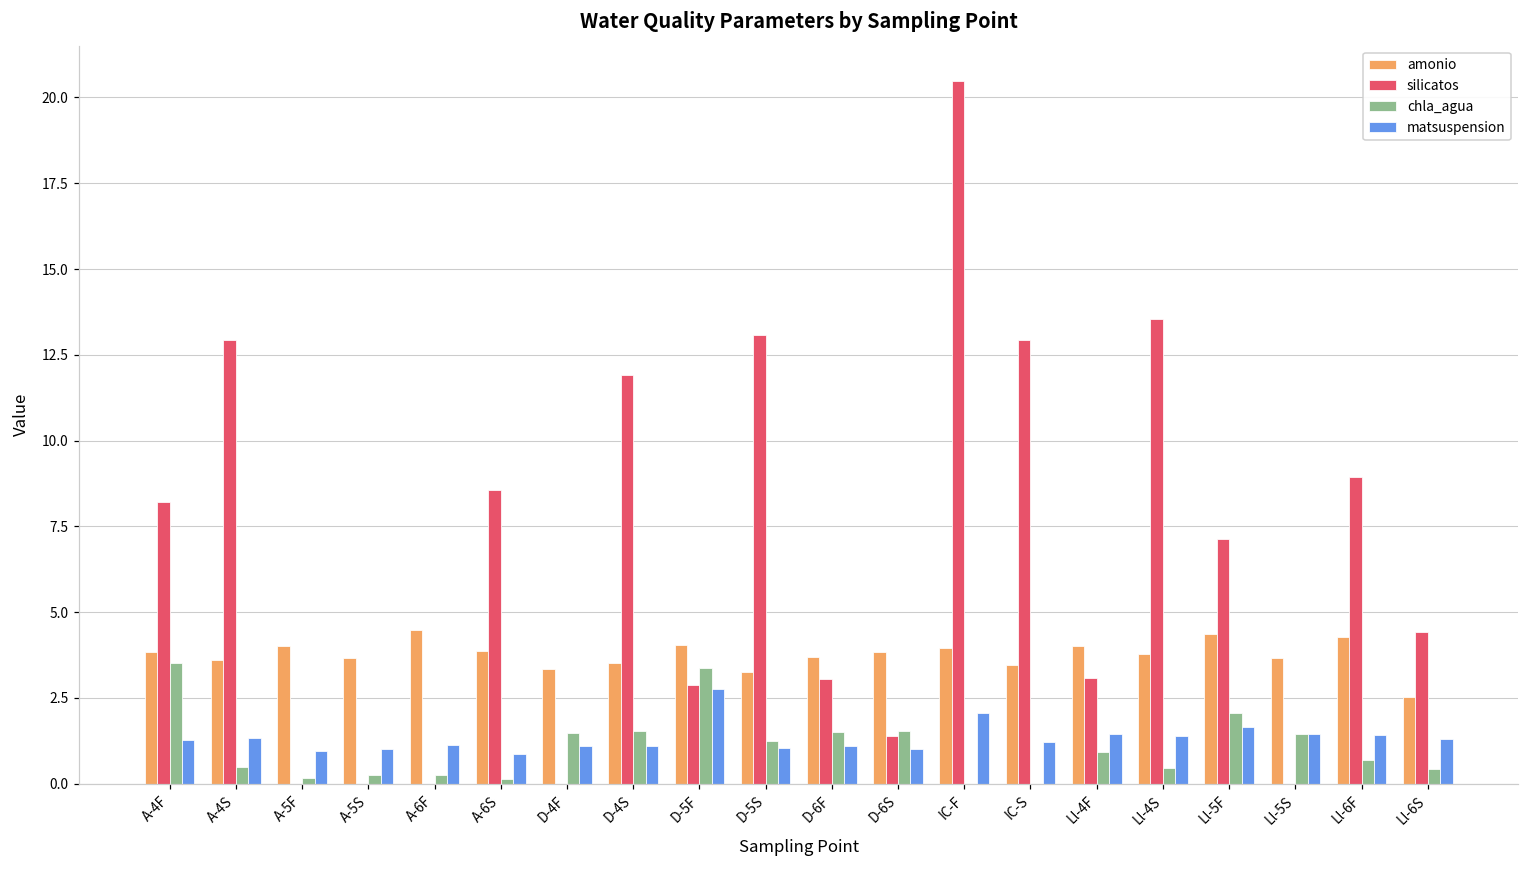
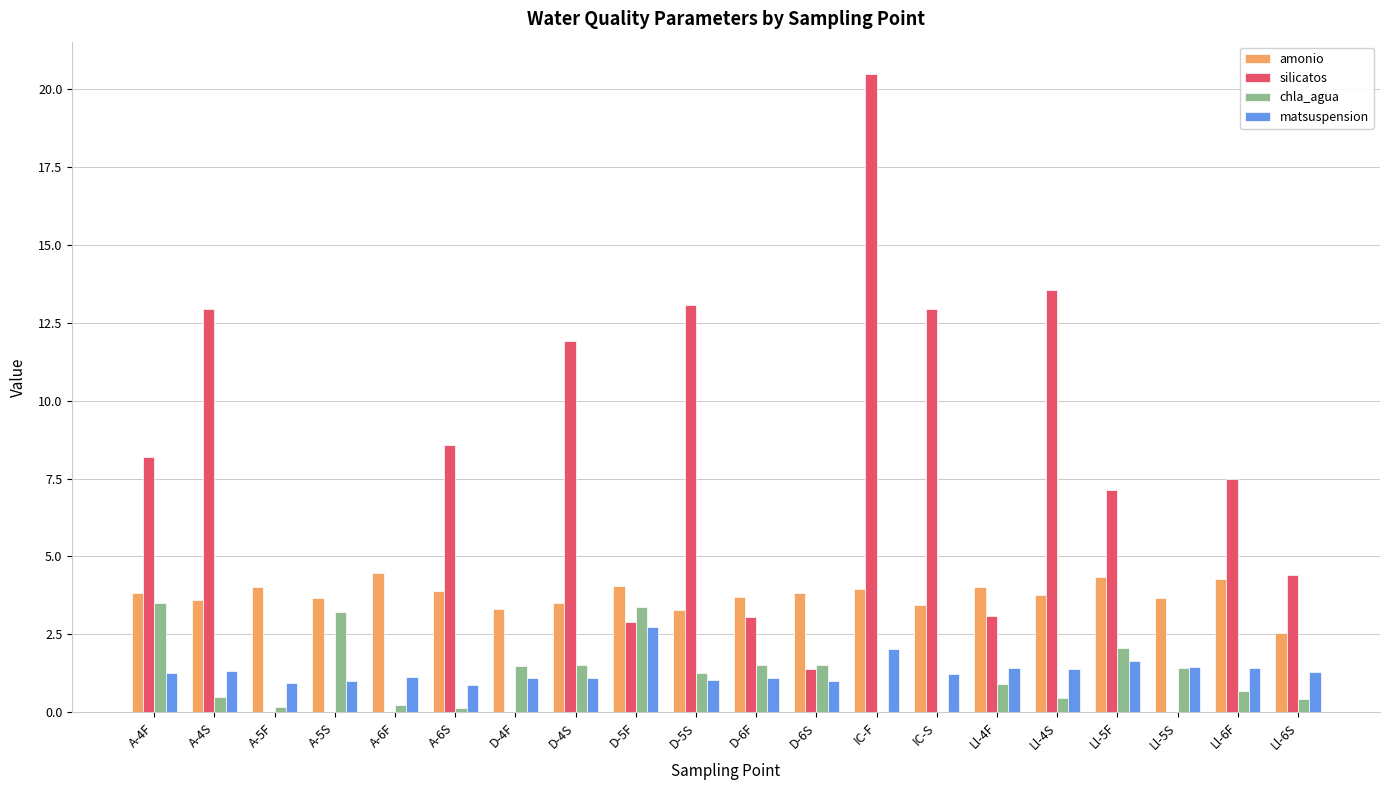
chla_agua, A-5S: 0.3 -> 3.2
silicatos, Ll-6F: 9.0 -> 7.5
